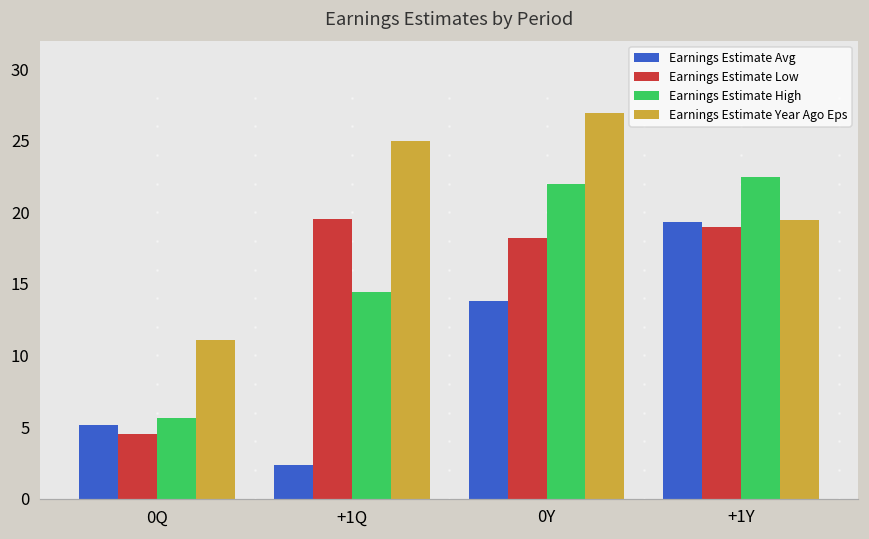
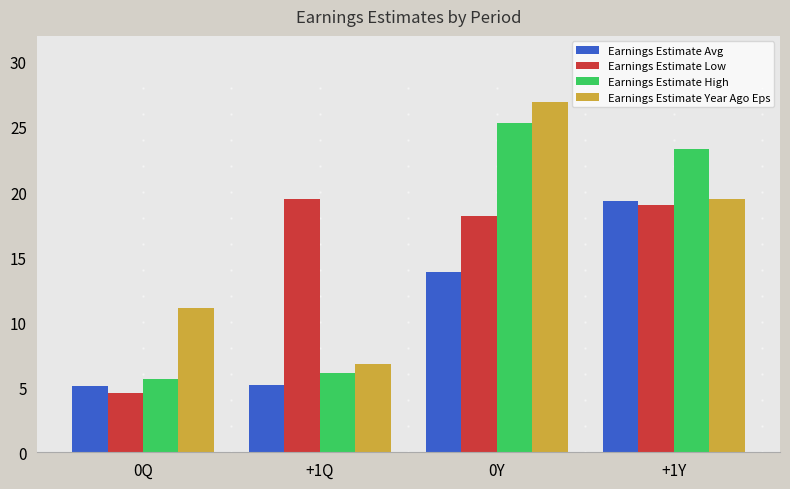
Earnings Estimate Avg, +1Q: 2.4 -> 5.1
Earnings Estimate High, +1Q: 14.4 -> 6.1
Earnings Estimate Year Ago Eps, +1Q: 25.0 -> 6.8
Earnings Estimate High, 0Y: 22.0 -> 25.3
Earnings Estimate High, +1Y: 22.5 -> 23.3
